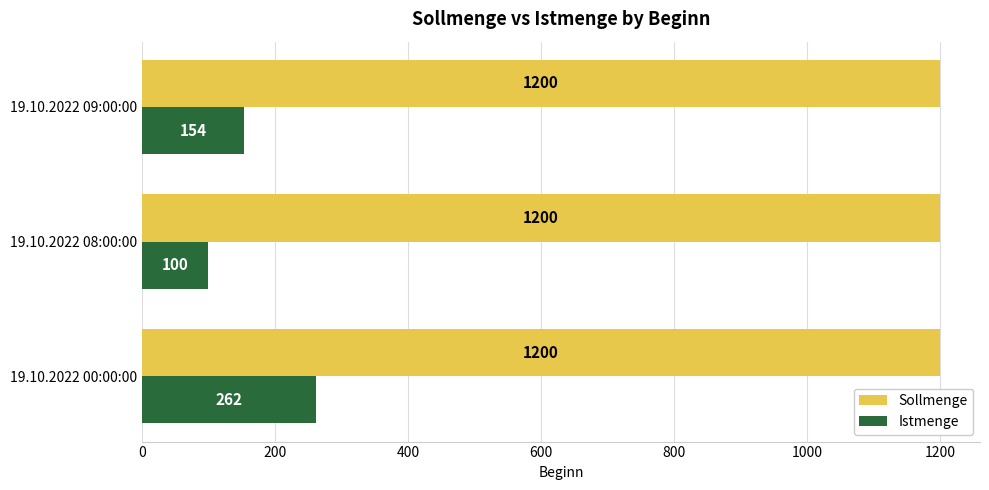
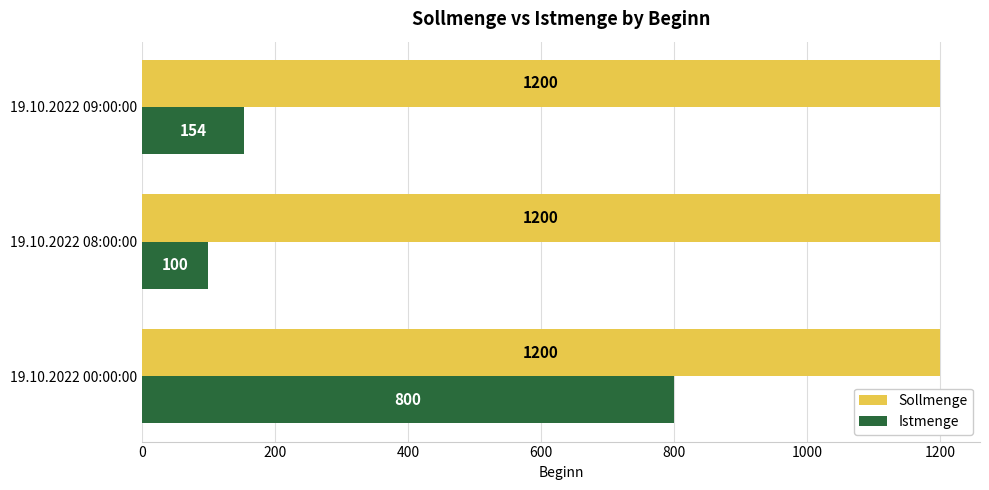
Istmenge, 19.10.2022 00:00:00: 262 -> 800
